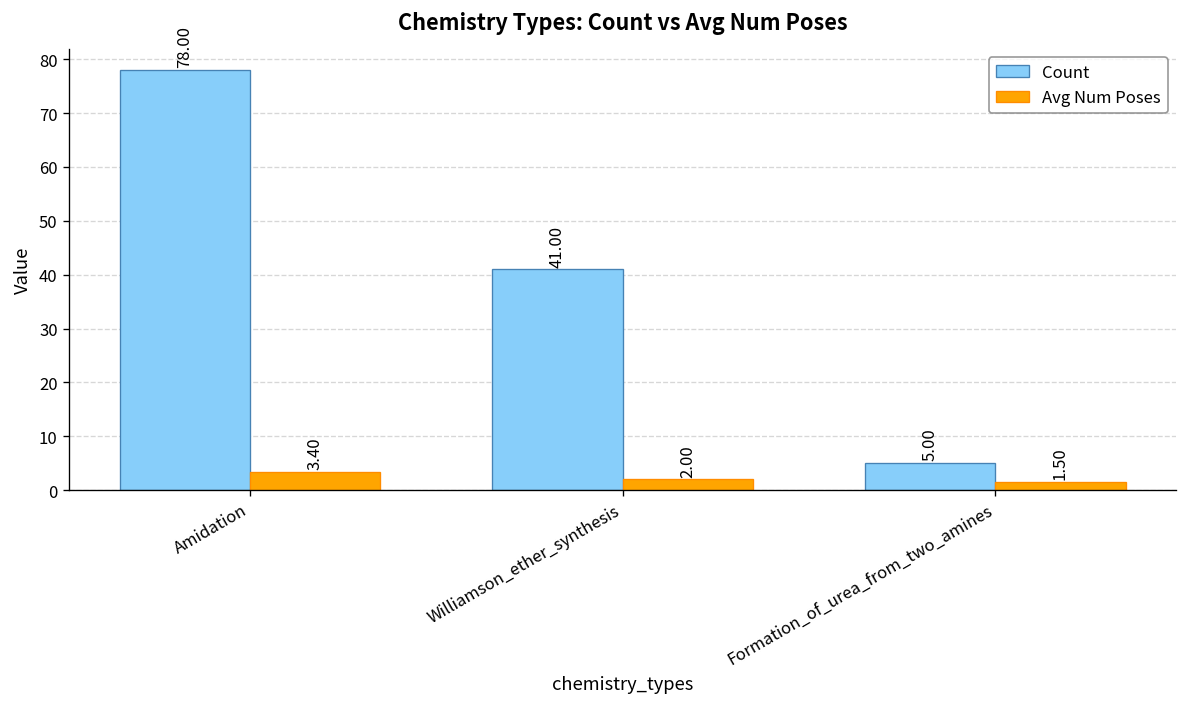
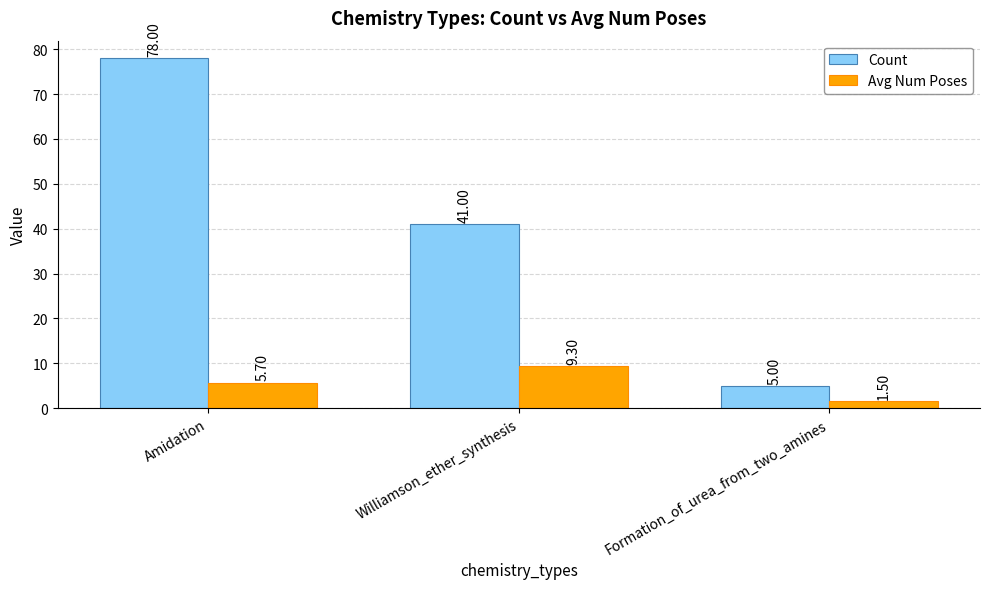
Avg Num Poses, Amidation: 3.40 -> 5.70
Avg Num Poses, Williamson_ether_synthesis: 2.00 -> 9.30
